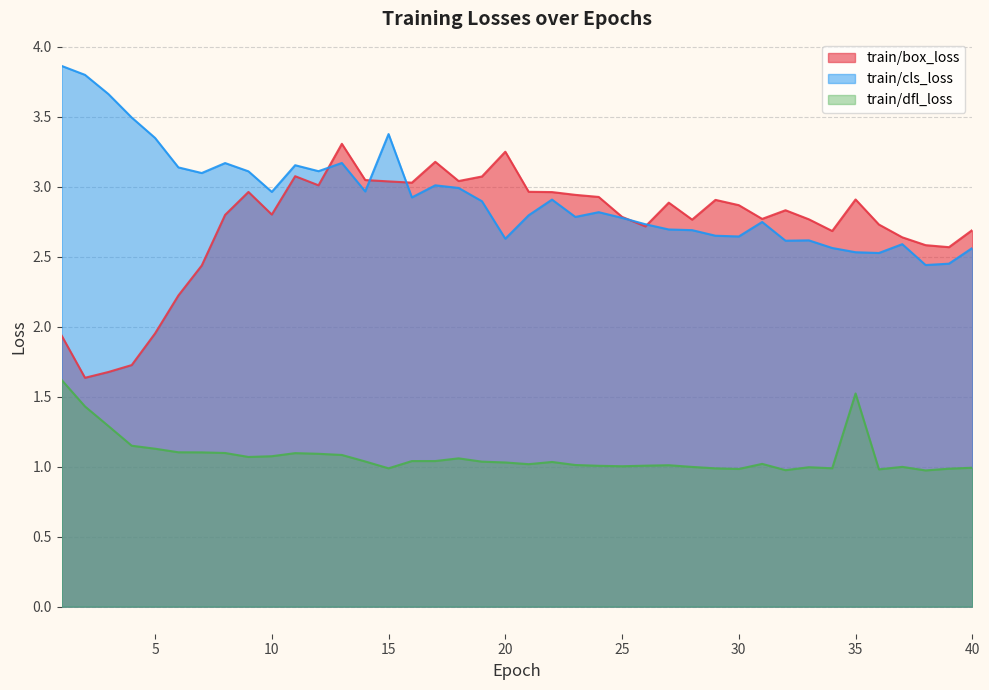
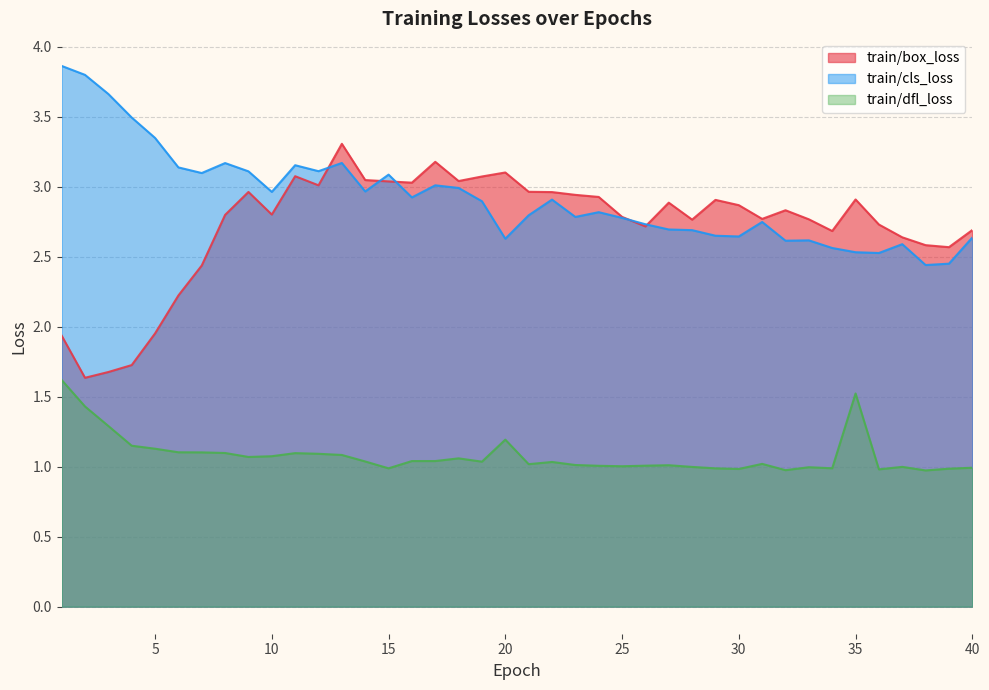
train/cls_loss, 15: 3.38 -> 3.09
train/box_loss, 20: 3.25 -> 3.10
train/dfl_loss, 20: 1.03 -> 1.19
train/cls_loss, 40: 2.56 -> 2.64
